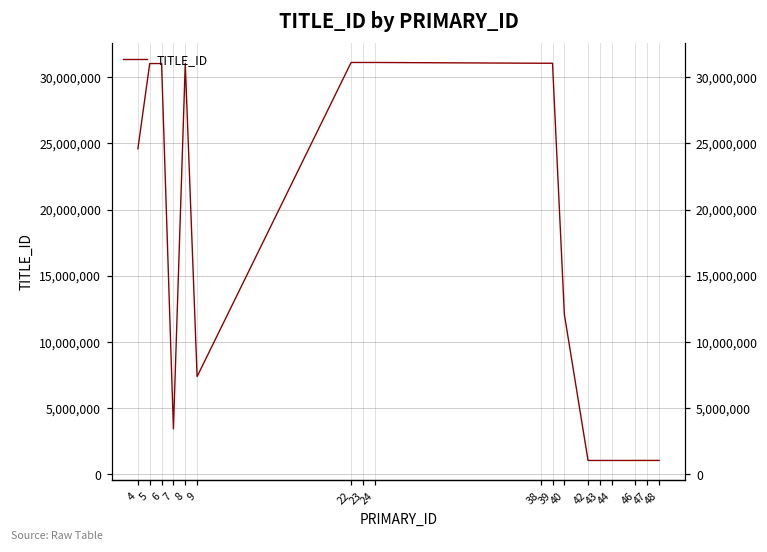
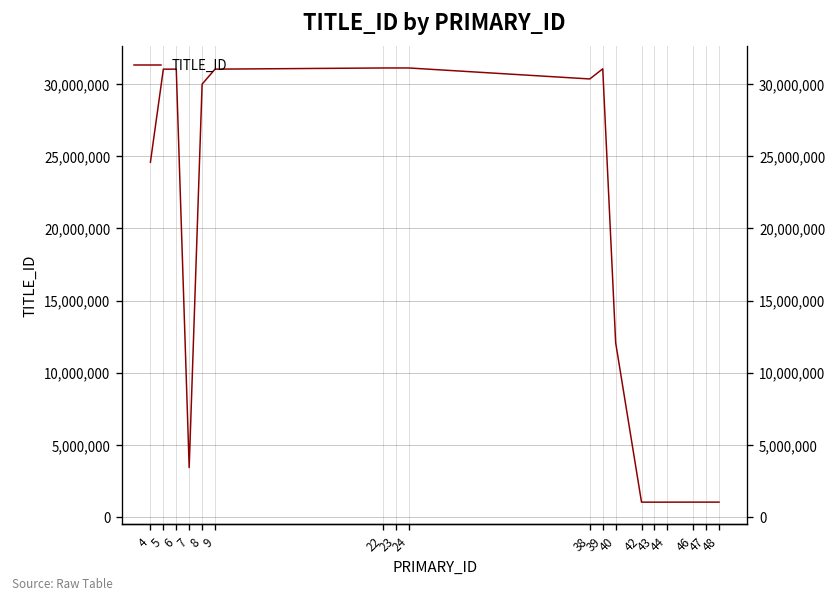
8: 31,000,000 -> 30,000,000
9: 7,400,000 -> 31,000,000
38: 31,000,000 -> 30,300,000
